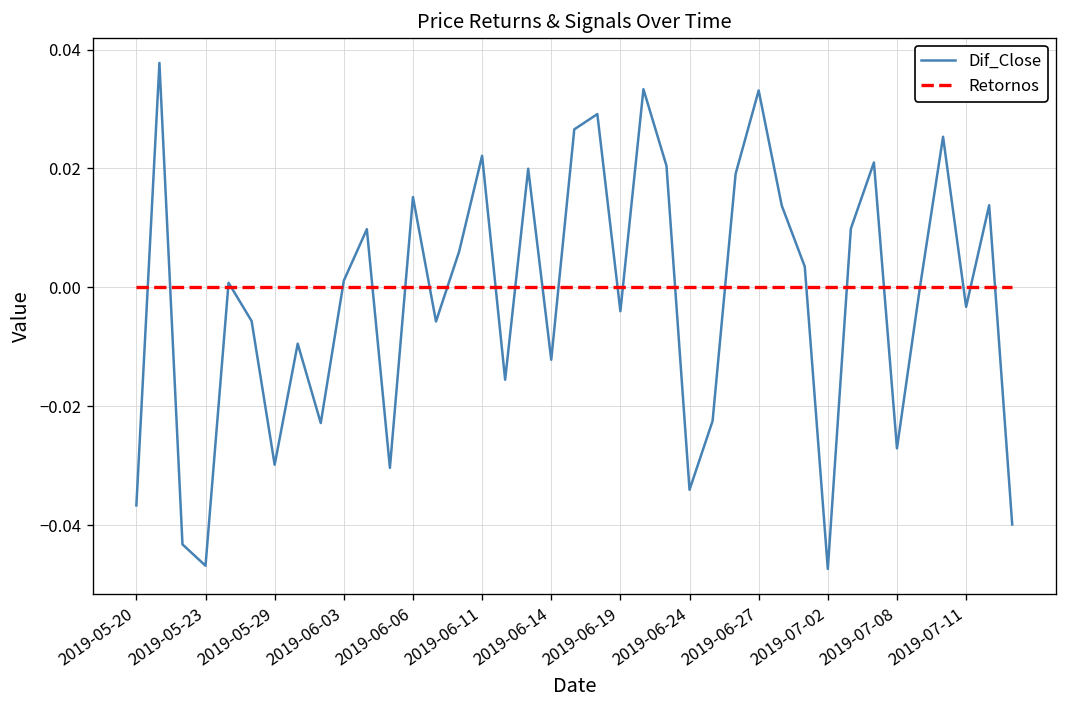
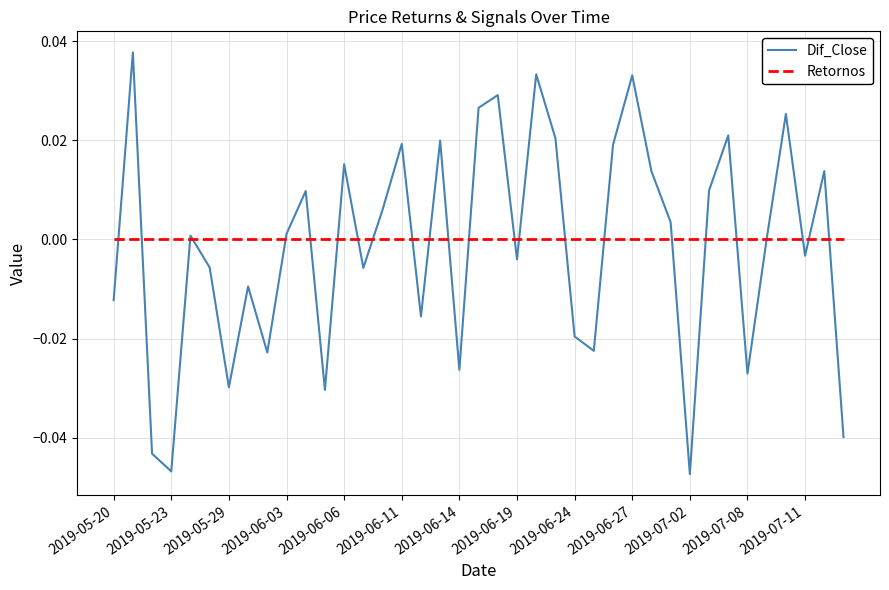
Dif_Close, 2019-05-20: -0.037 -> -0.012
Dif_Close, 2019-06-11: 0.022 -> 0.019
Dif_Close, 2019-06-14: -0.012 -> -0.026
Dif_Close, 2019-06-24: -0.034 -> -0.020
